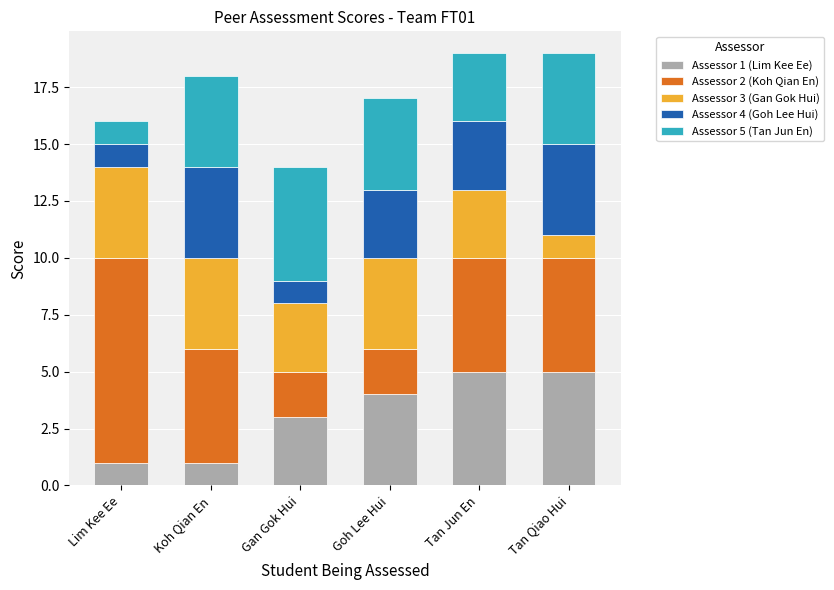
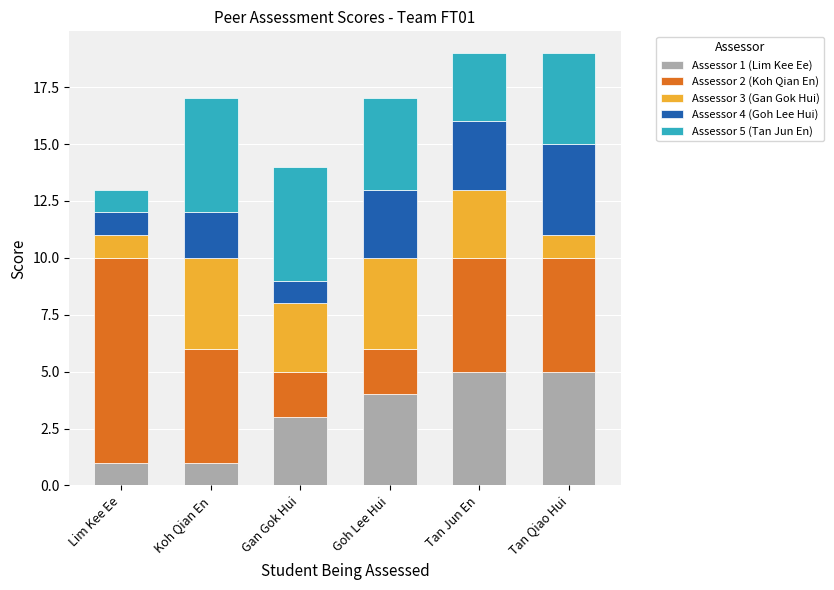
Assessor 3 (Gan Gok Hui), Lim Kee Ee: 4 -> 1
Assessor 4 (Goh Lee Hui), Koh Qian En: 4 -> 2
Assessor 5 (Tan Jun En), Koh Qian En: 4 -> 5
